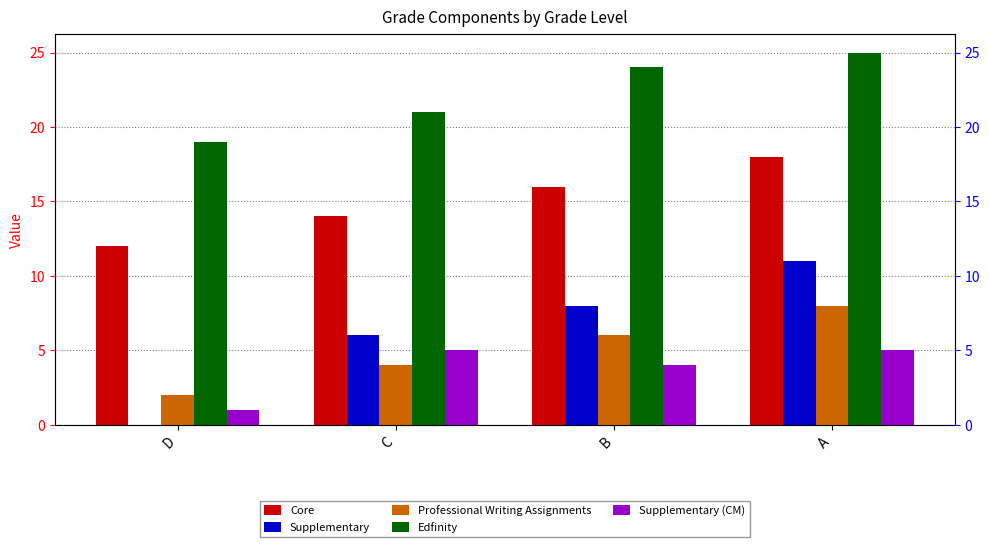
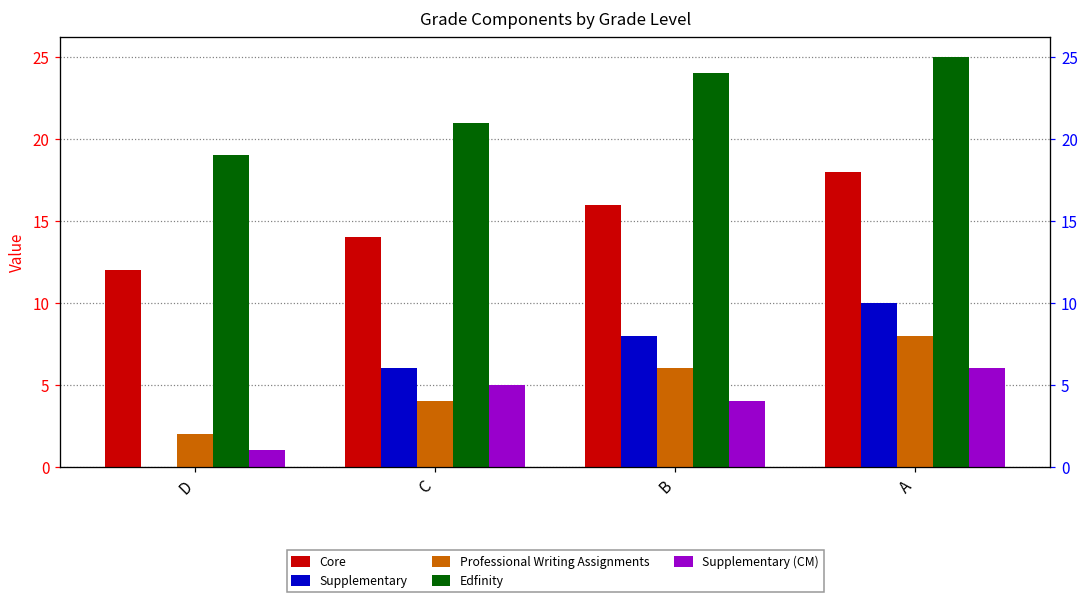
Supplementary, A: 11 -> 10
Supplementary (CM), A: 5 -> 6
